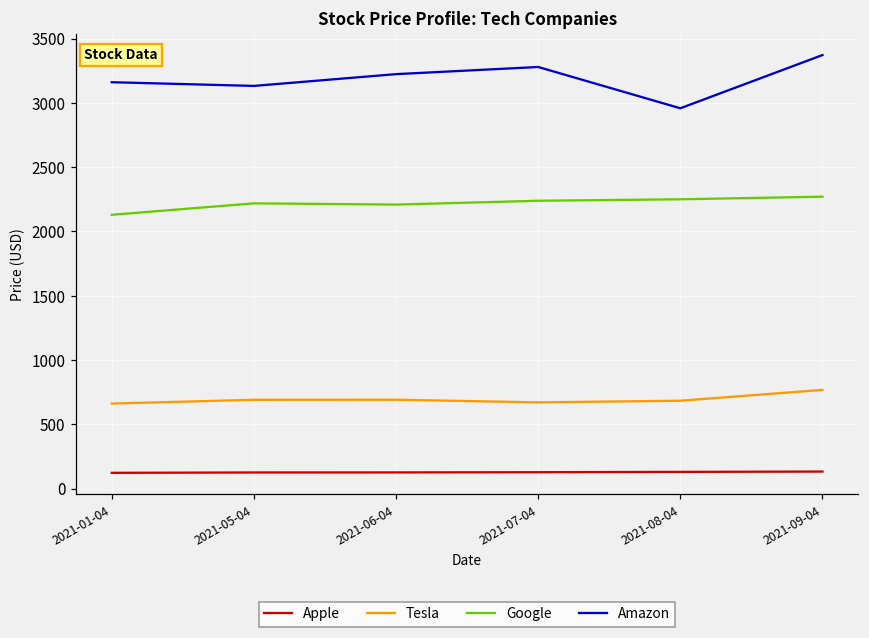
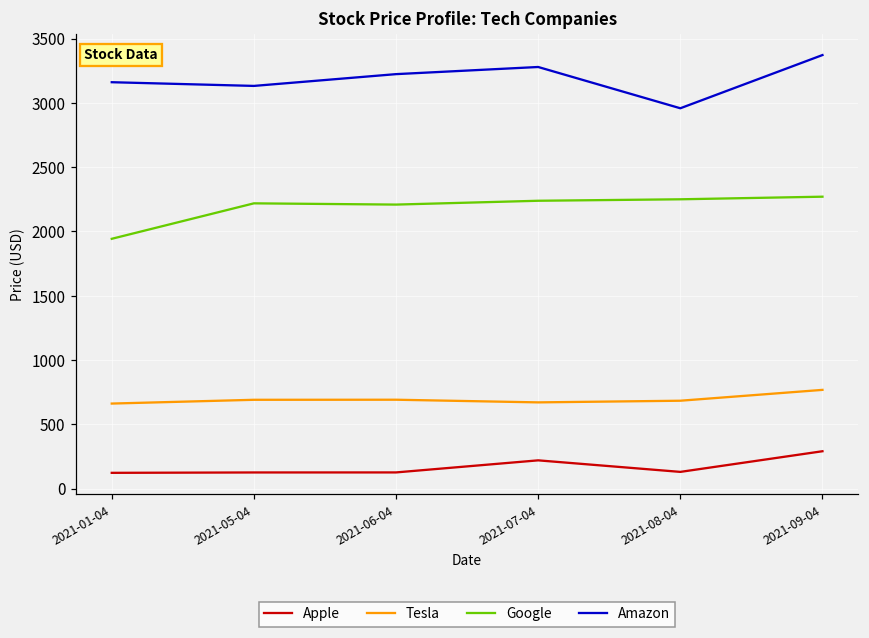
Google, 2021-01-04: 2130 -> 1940
Apple, 2021-07-04: 130 -> 220
Apple, 2021-09-04: 130 -> 290
